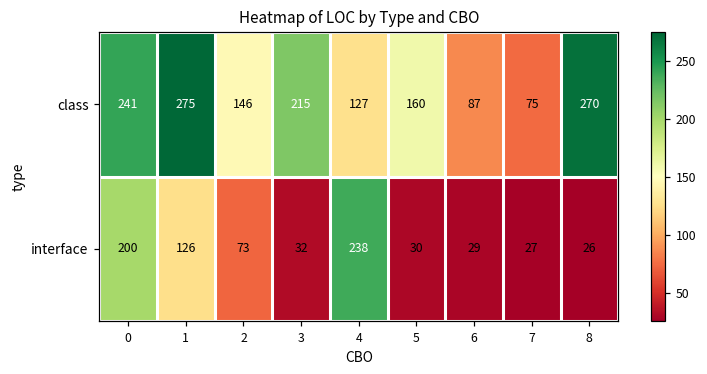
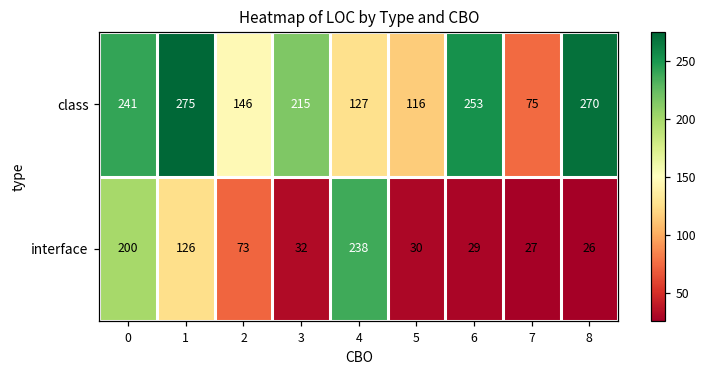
class, 5: 160 -> 116
class, 6: 87 -> 253
